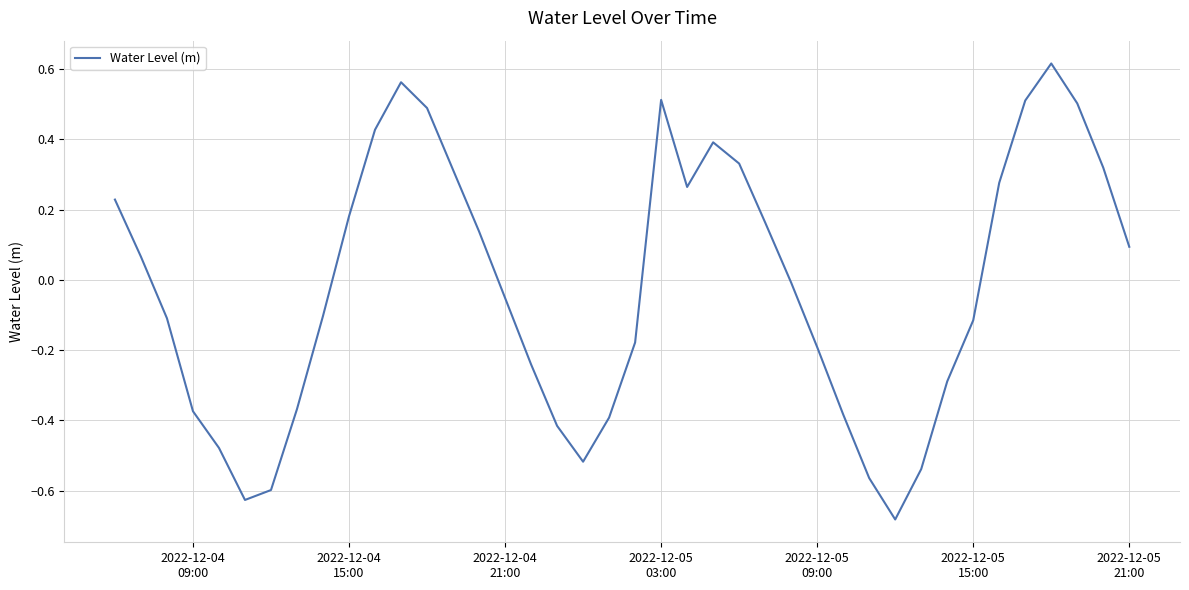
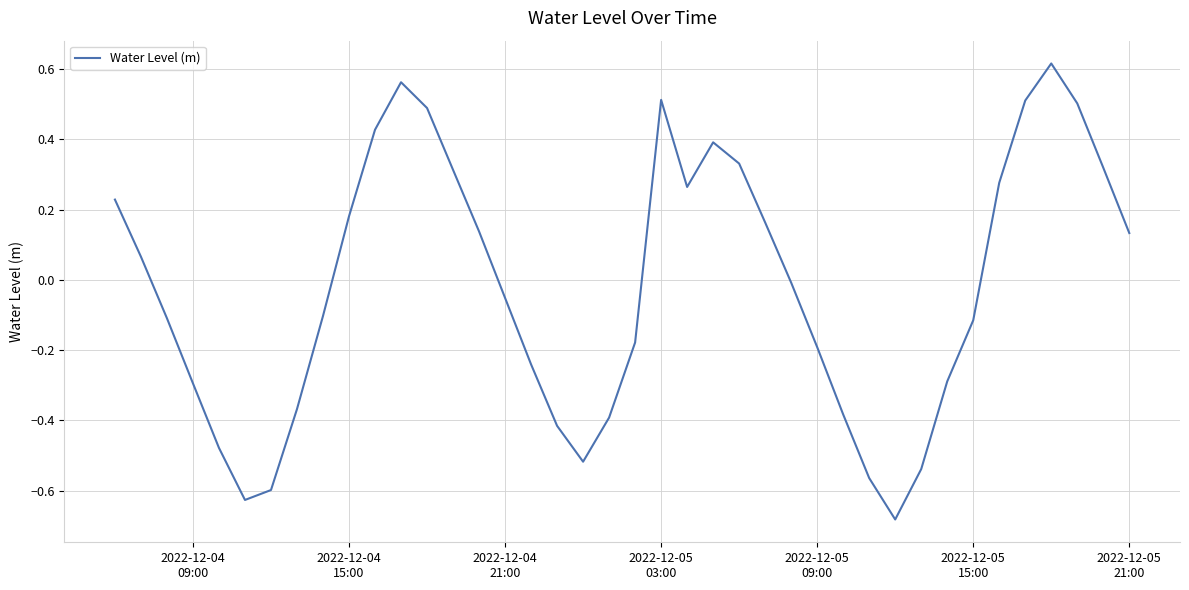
2022-12-04 09:00: -0.37 -> -0.29
2022-12-05 21:00: 0.09 -> 0.13
